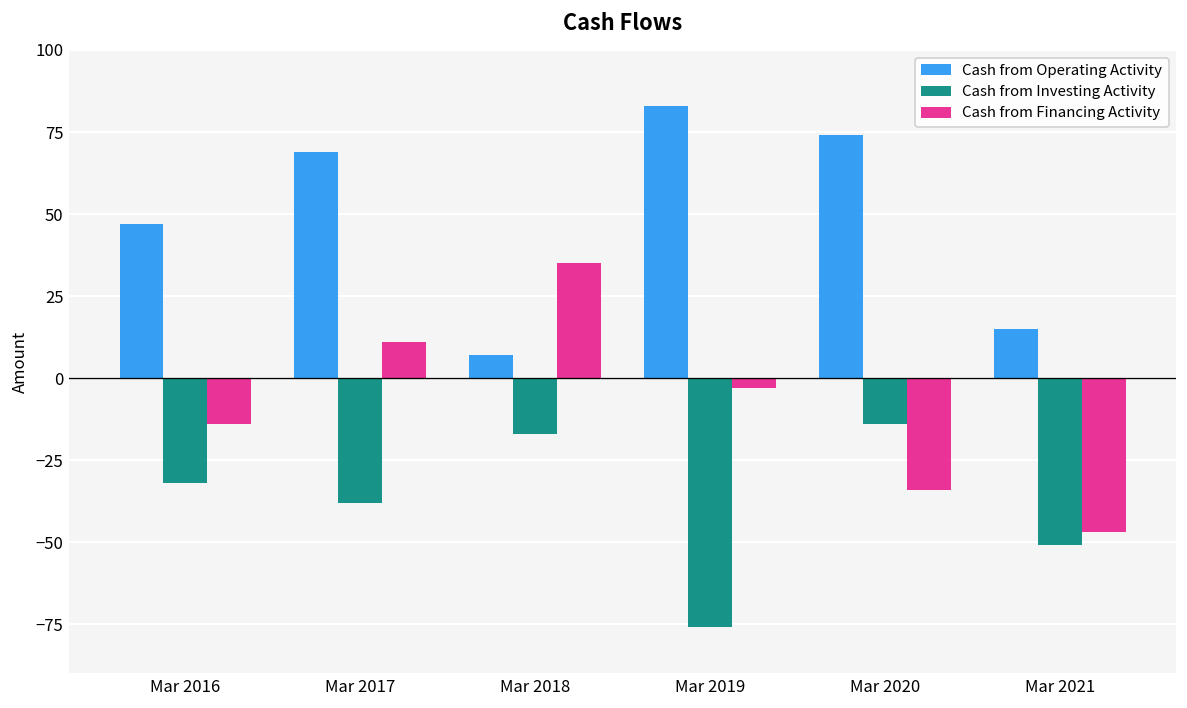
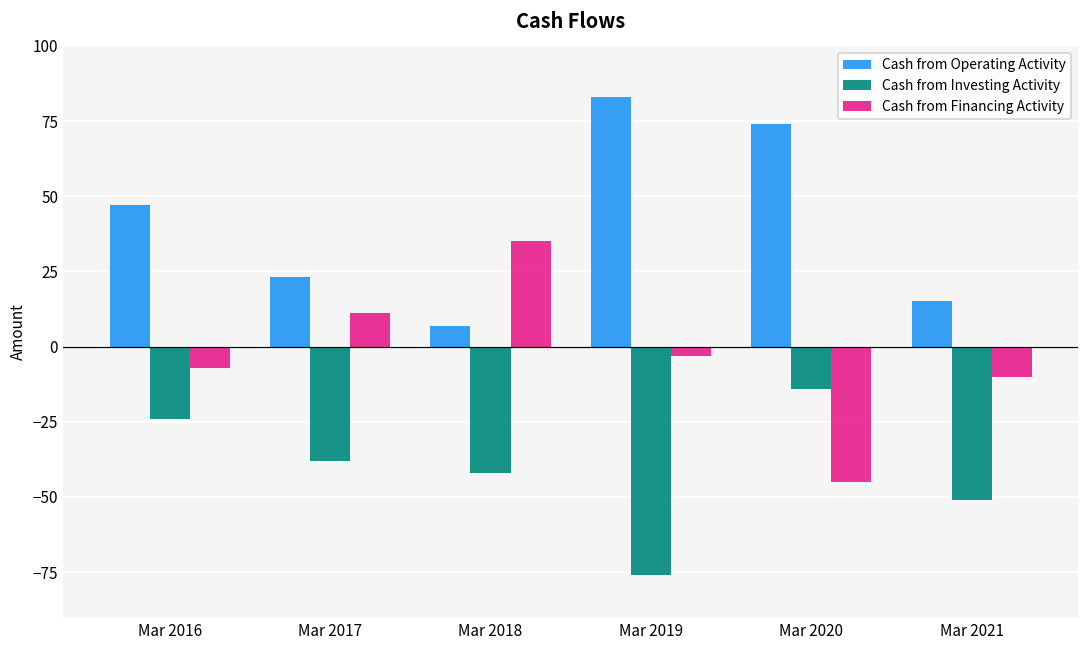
Cash from Investing Activity, Mar 2016: -32 -> -24
Cash from Financing Activity, Mar 2016: -14 -> -7
Cash from Operating Activity, Mar 2017: 69 -> 23
Cash from Investing Activity, Mar 2018: -17 -> -42
Cash from Financing Activity, Mar 2020: -34 -> -45
Cash from Financing Activity, Mar 2021: -47 -> -10
